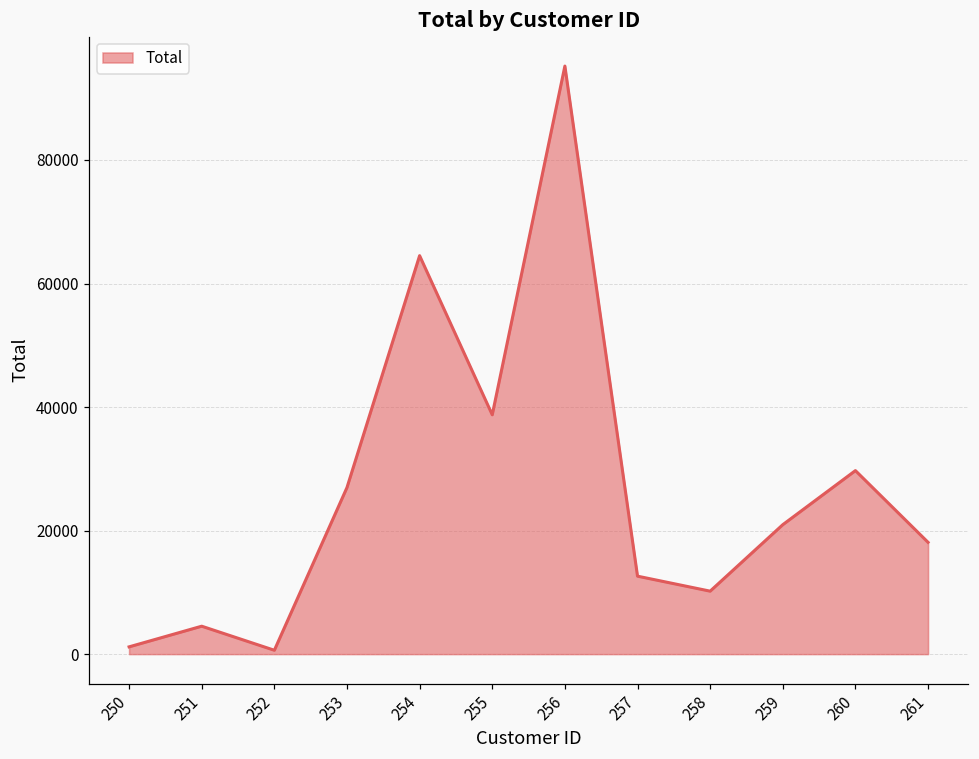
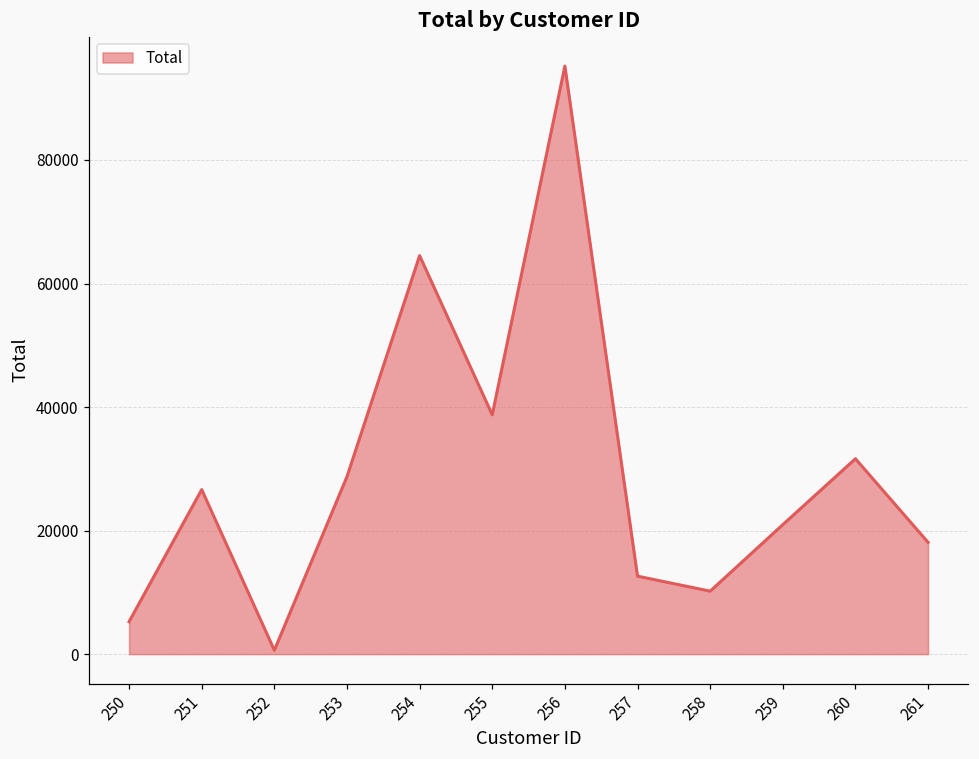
250: 1000 -> 5000
251: 5000 -> 27000
253: 27000 -> 29000
260: 30000 -> 32000
